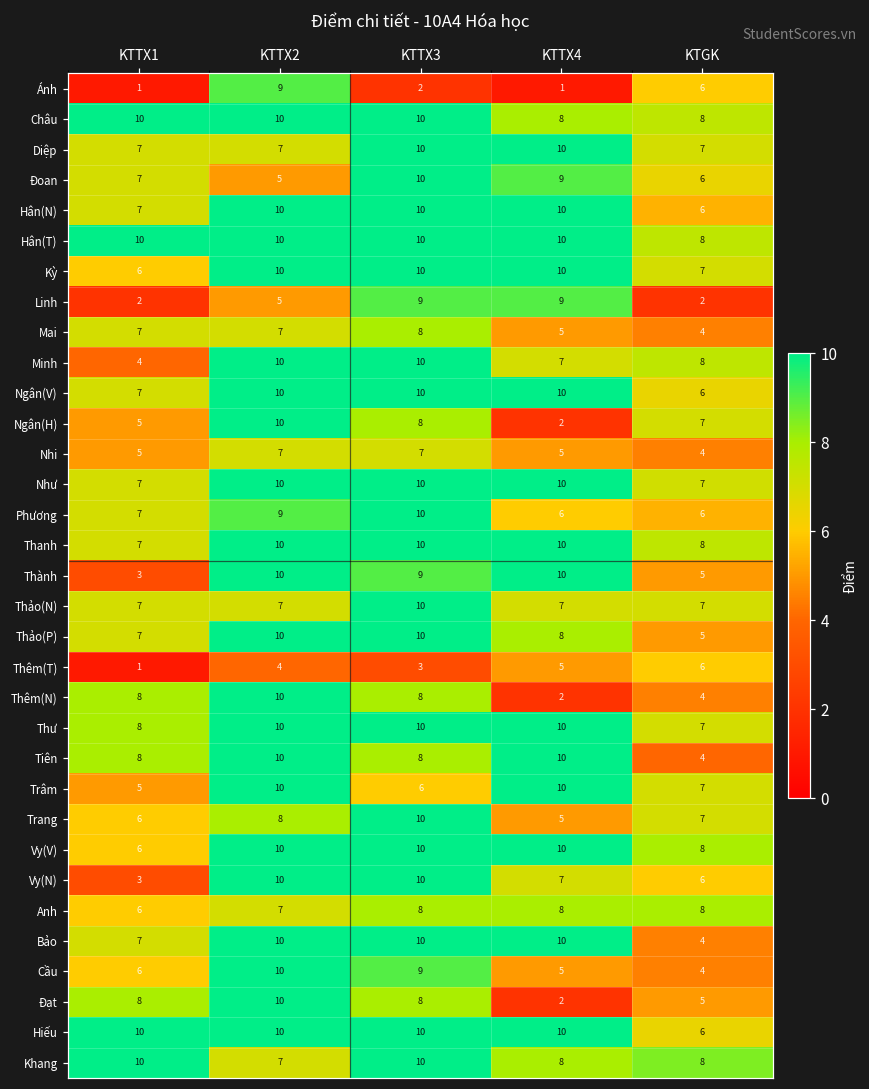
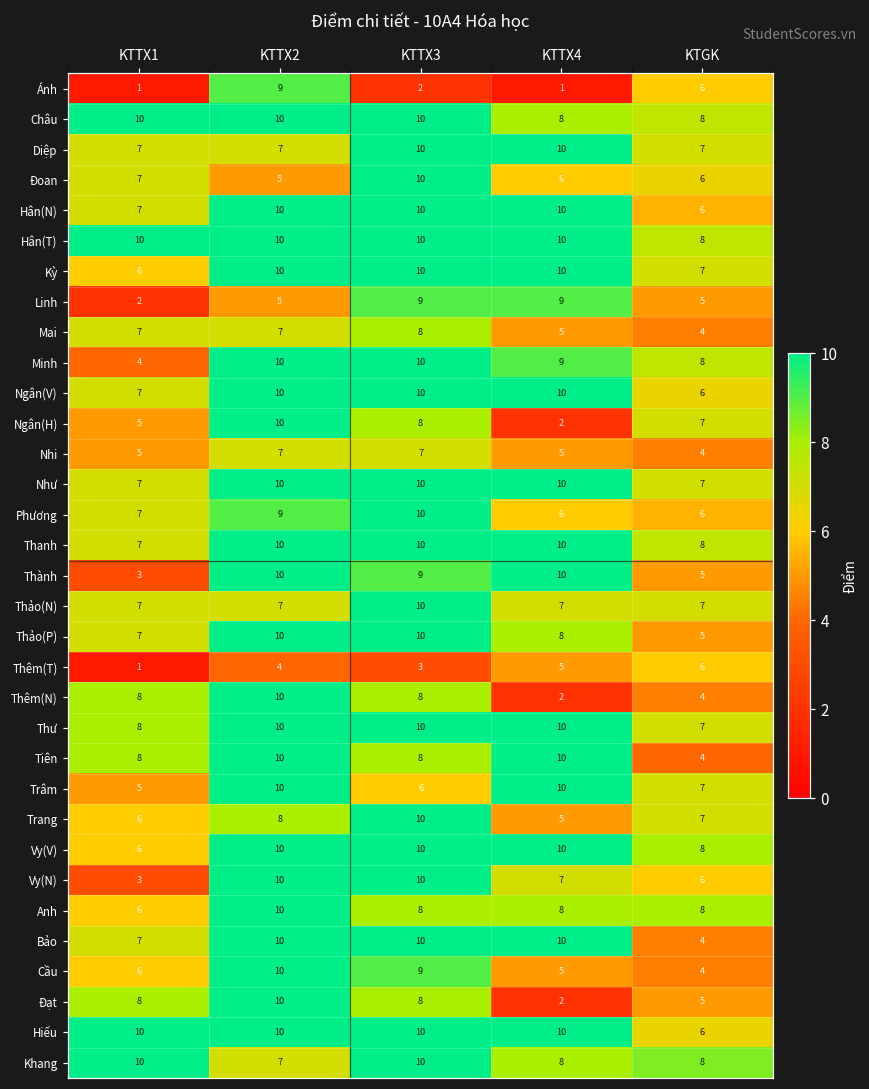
Đoan, KTTX4: 9 -> 6
Linh, KTGK: 2 -> 5
Minh, KTTX4: 7 -> 9
Anh, KTTX2: 7 -> 10
